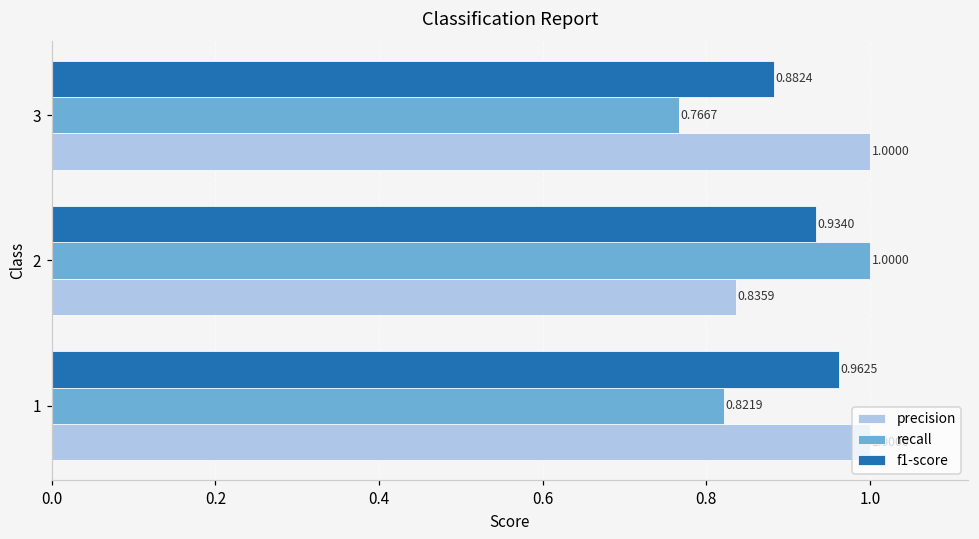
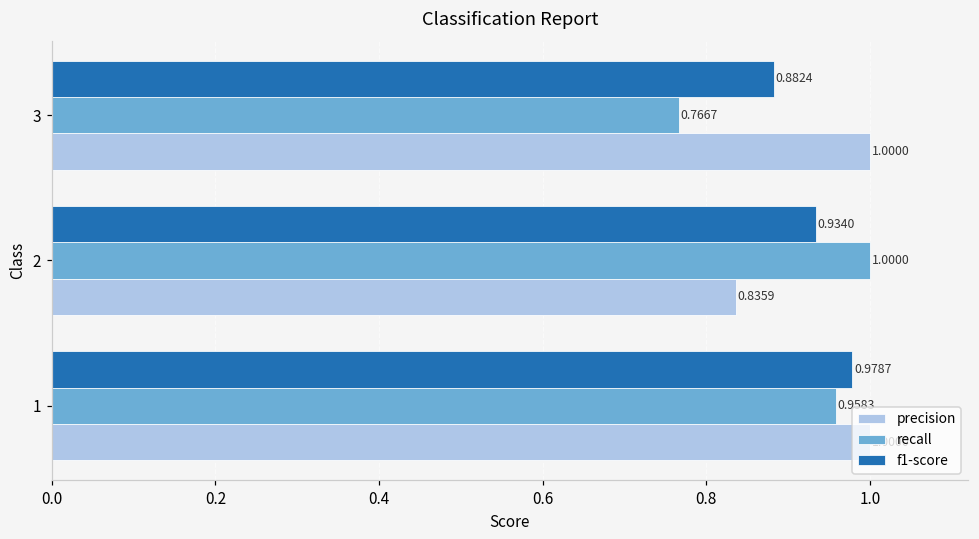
f1-score, 1: 0.9625 -> 0.9787
recall, 1: 0.82 -> 0.96
